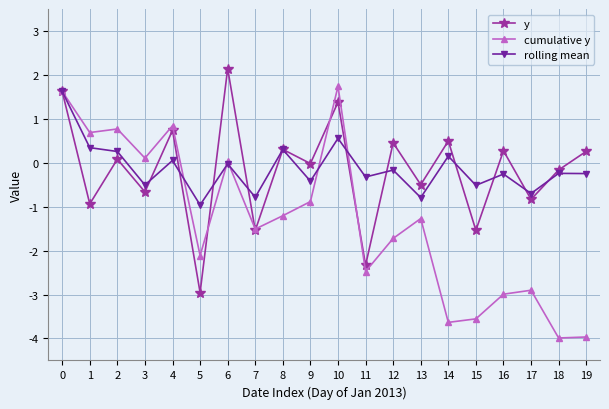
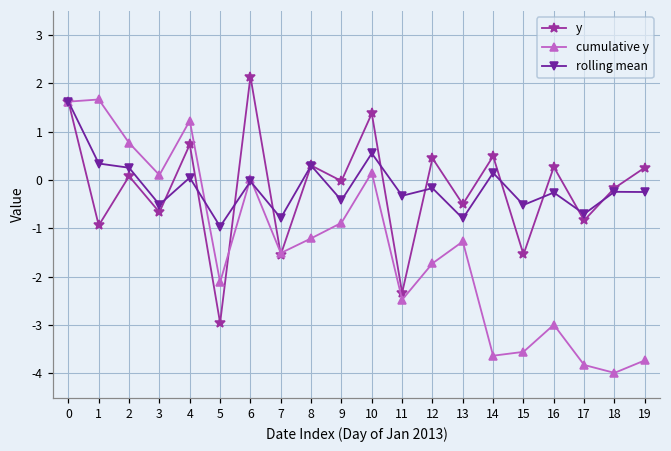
cumulative y, 1: 0.7 -> 1.7
cumulative y, 4: 0.8 -> 1.2
cumulative y, 10: 1.7 -> 0.2
cumulative y, 17: -2.9 -> -3.8
cumulative y, 19: -4.0 -> -3.7
